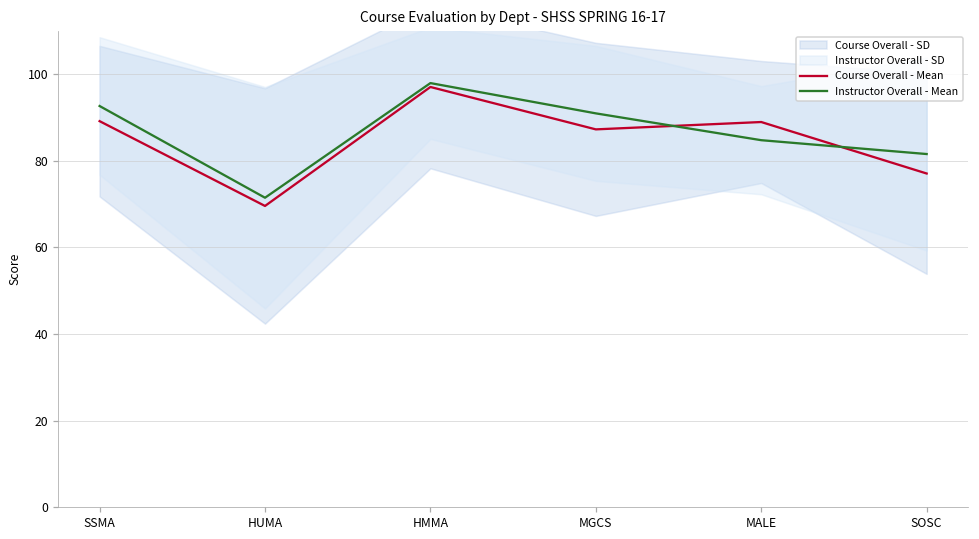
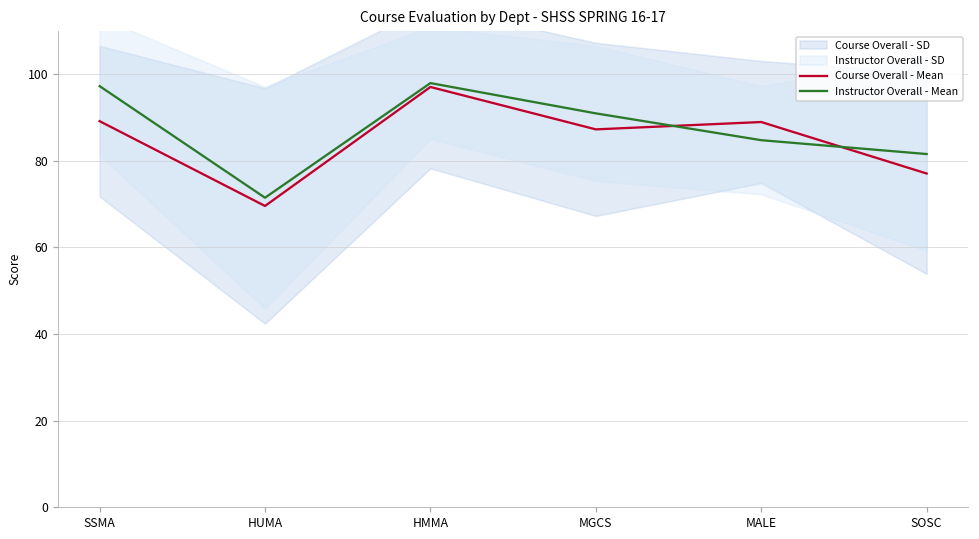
Instructor Overall - Mean, SSMA: 93 -> 97
